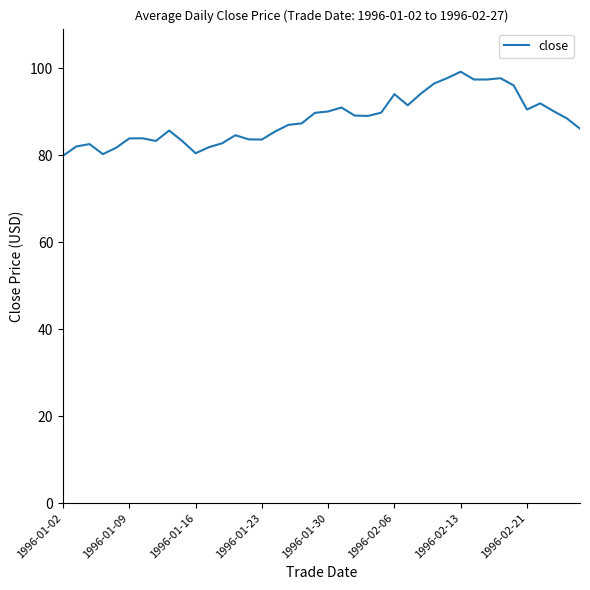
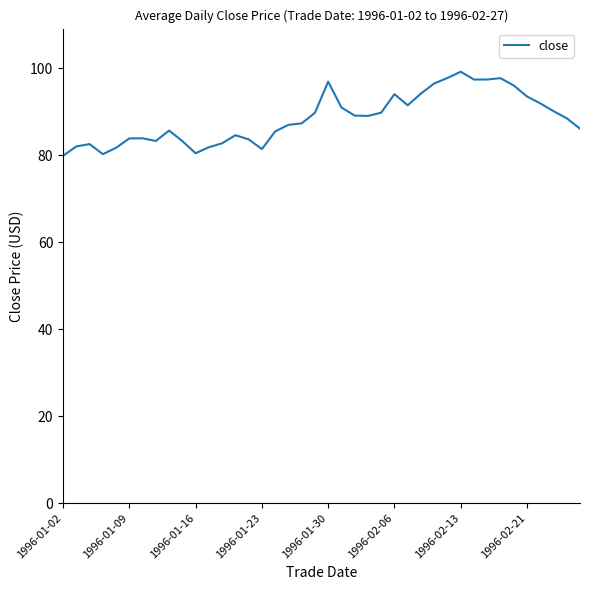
1996-01-23: 84 -> 81
1996-01-30: 90 -> 97
1996-02-21: 91 -> 94
